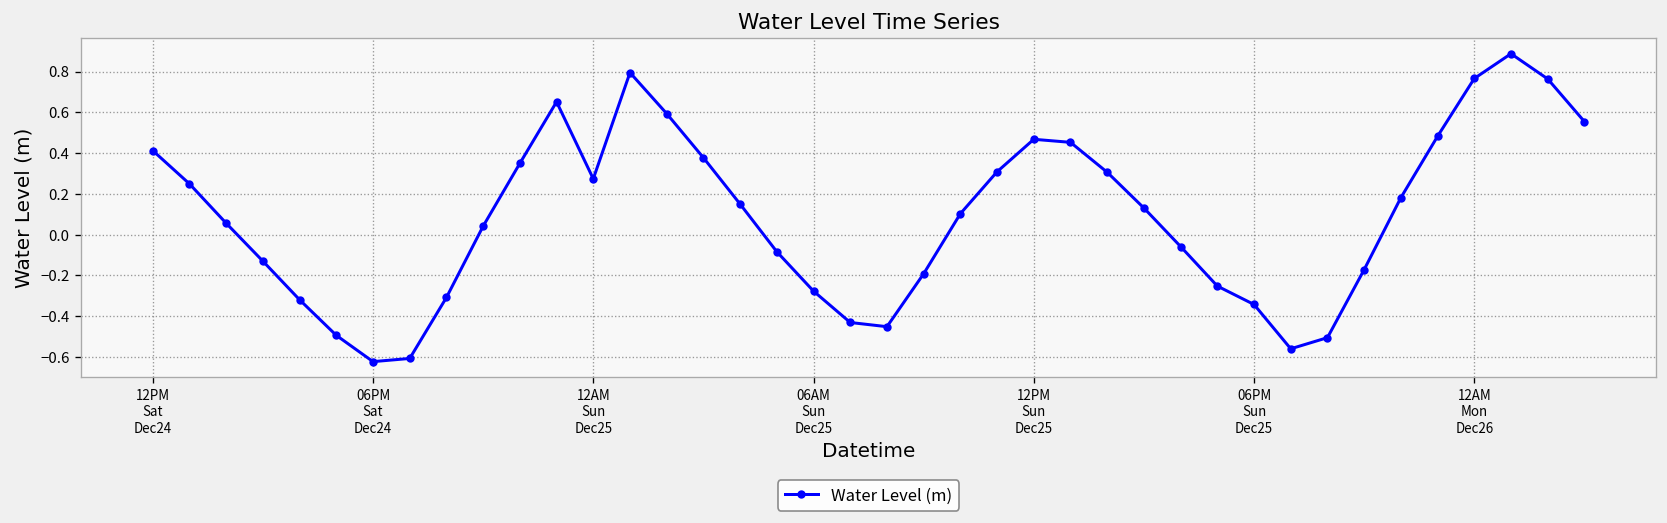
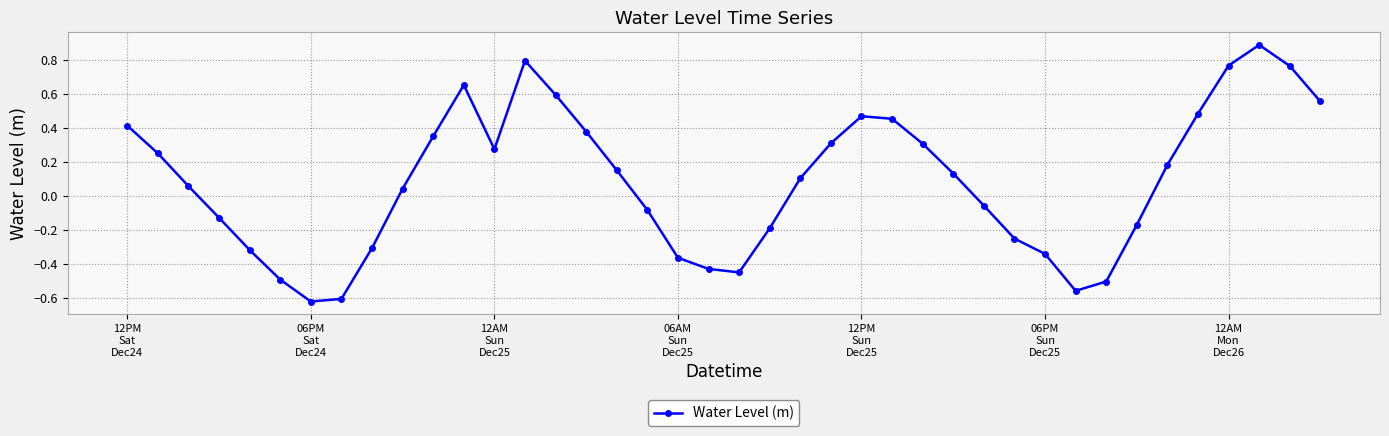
06AM Sun Dec25: -0.28 -> -0.37
